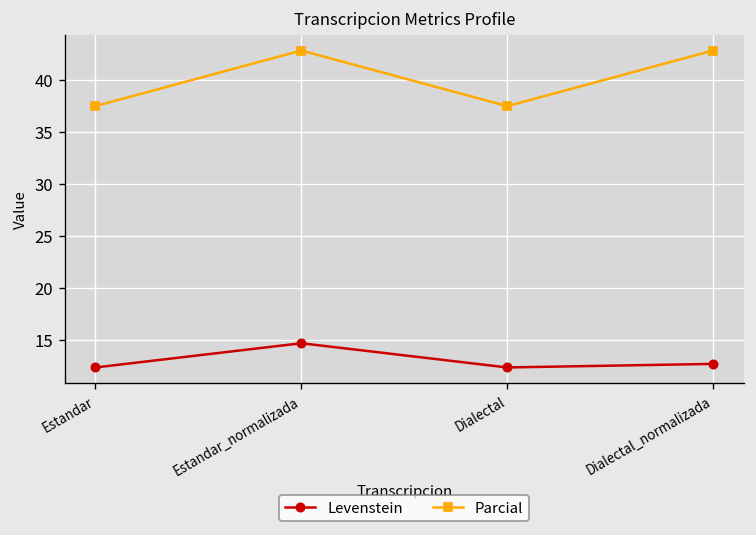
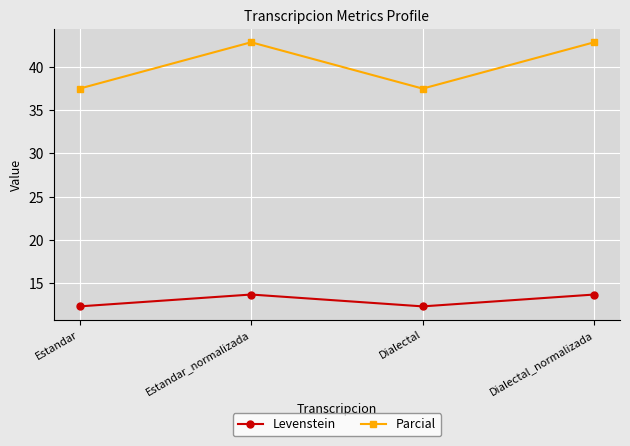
Levenstein, Estandar_normalizada: 15 -> 14
Levenstein, Dialectal_normalizada: 13 -> 14
